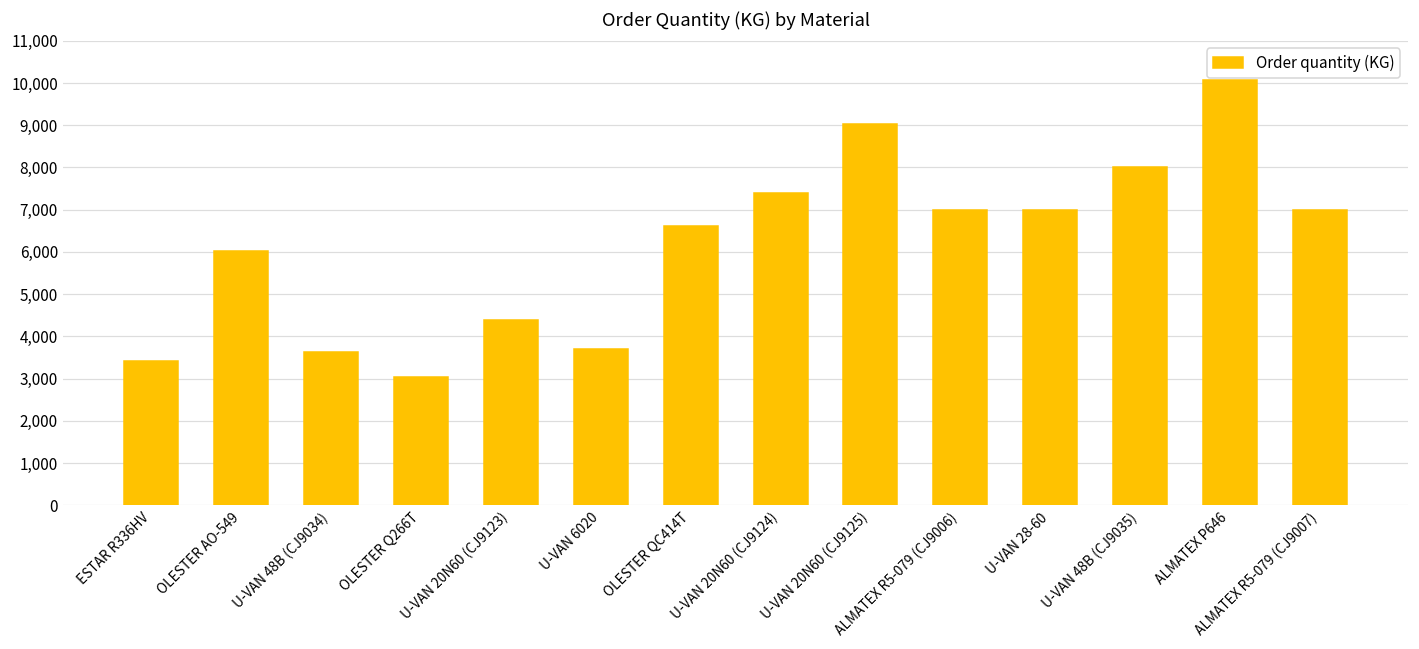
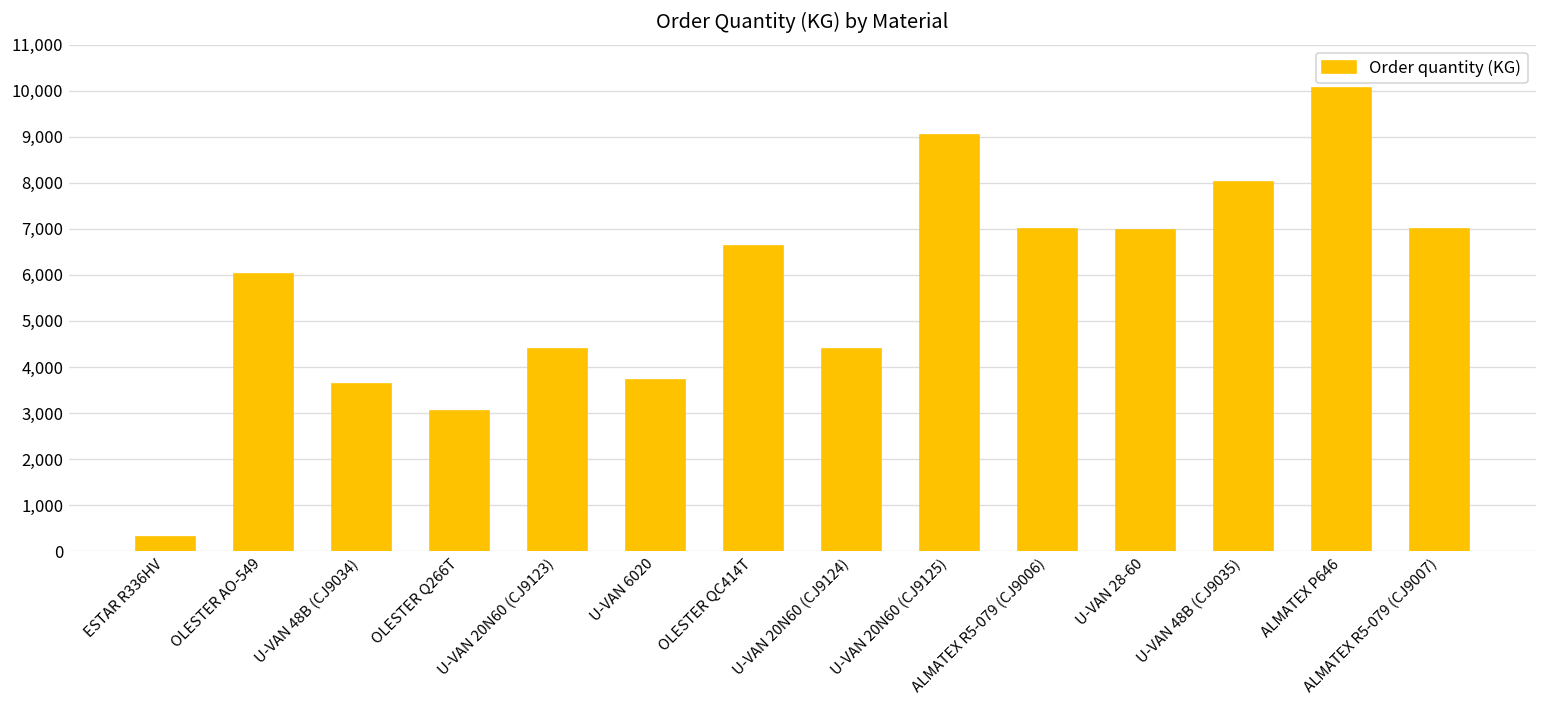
ESTAR R336HV: 3,400 -> 300
U-VAN 20N60 (CJ9124): 7,400 -> 4,400
